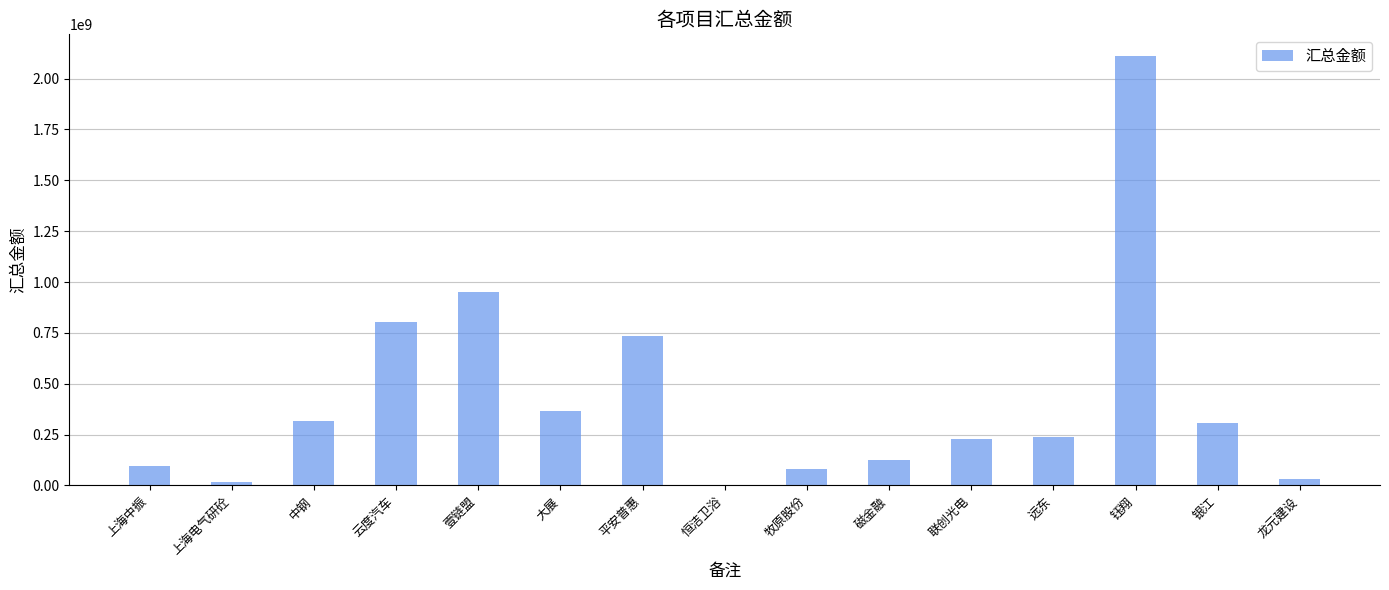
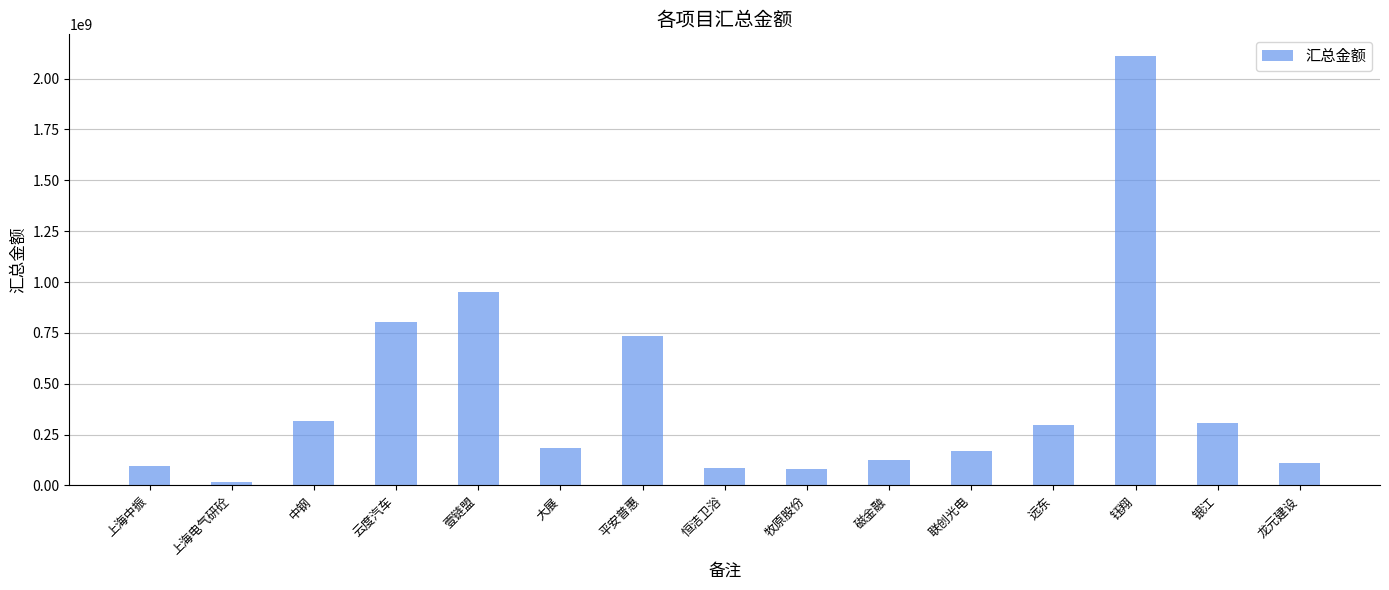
大展: 370000000 -> 180000000
恒洁卫浴: 0 -> 90000000
联创光电: 230000000 -> 170000000
远东: 240000000 -> 300000000
龙元建设: 30000000 -> 110000000
